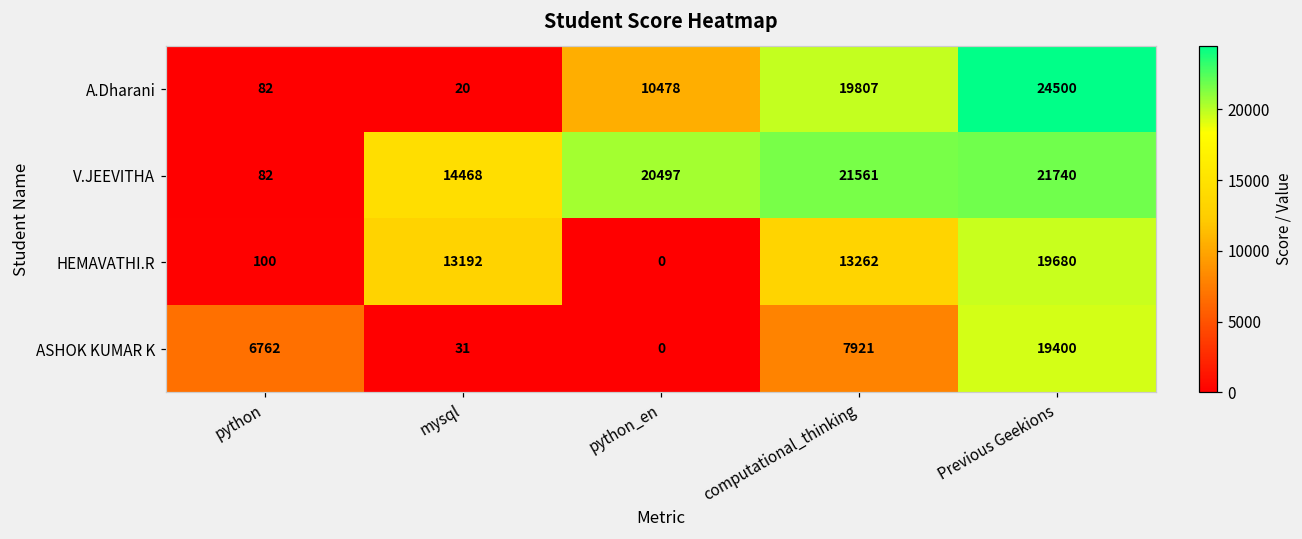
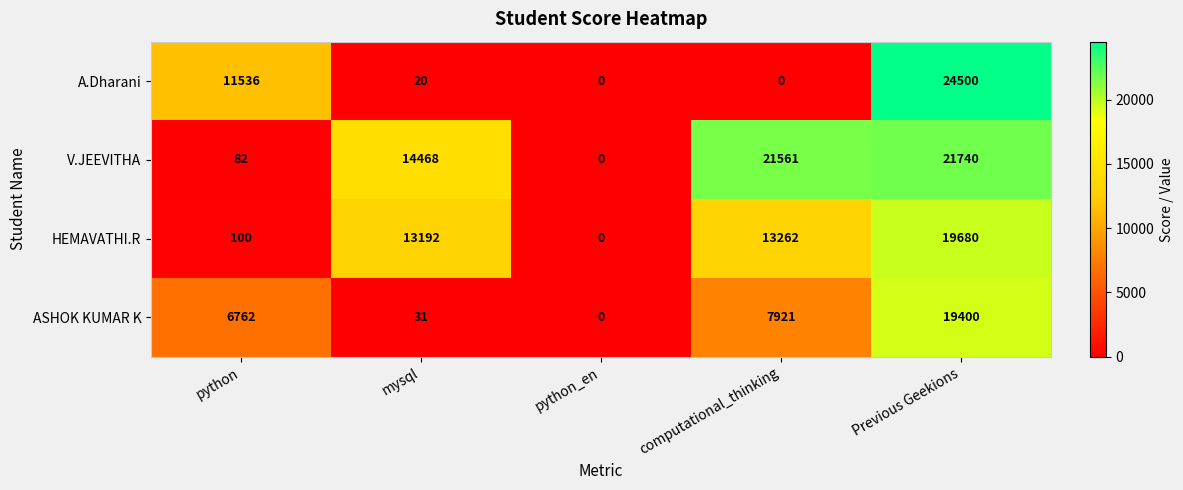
A.Dharani, python: 82 -> 11536
A.Dharani, python_en: 10478 -> 0
A.Dharani, computational_thinking: 19807 -> 0
V.JEEVITHA, python_en: 20497 -> 0
